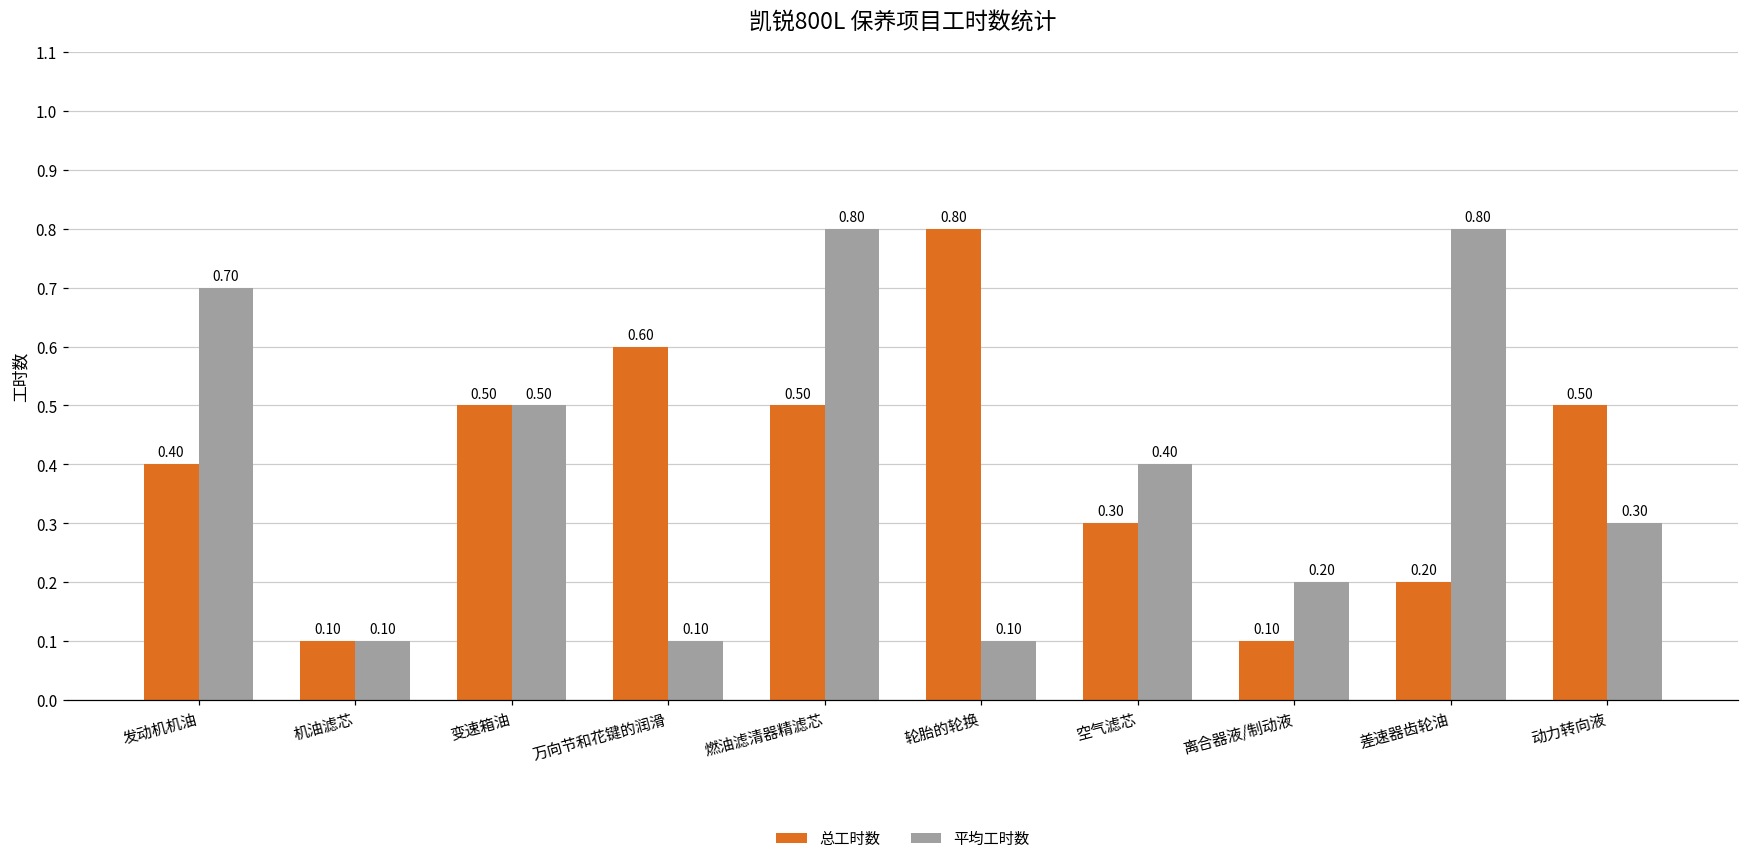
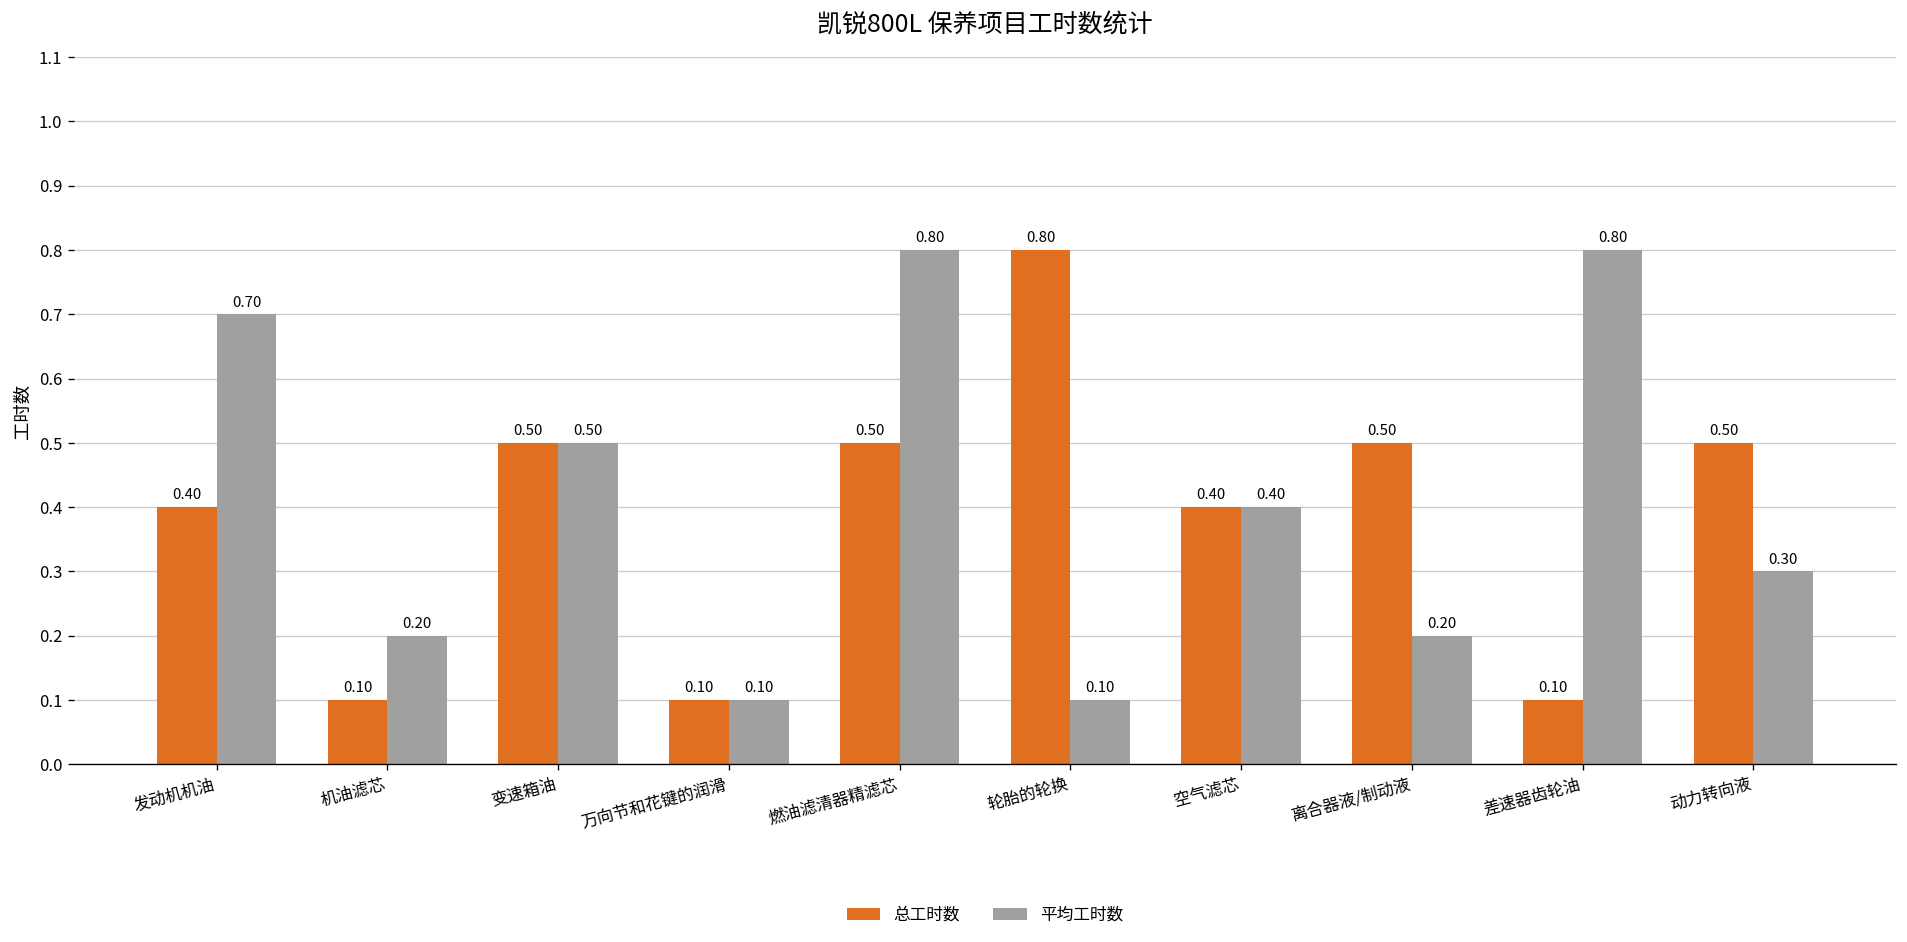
平均工时数, 机油滤芯: 0.10 -> 0.20
总工时数, 万向节和花键的润滑: 0.60 -> 0.10
总工时数, 空气滤芯: 0.30 -> 0.40
总工时数, 离合器液/制动液: 0.10 -> 0.50
总工时数, 差速器齿轮油: 0.20 -> 0.10
